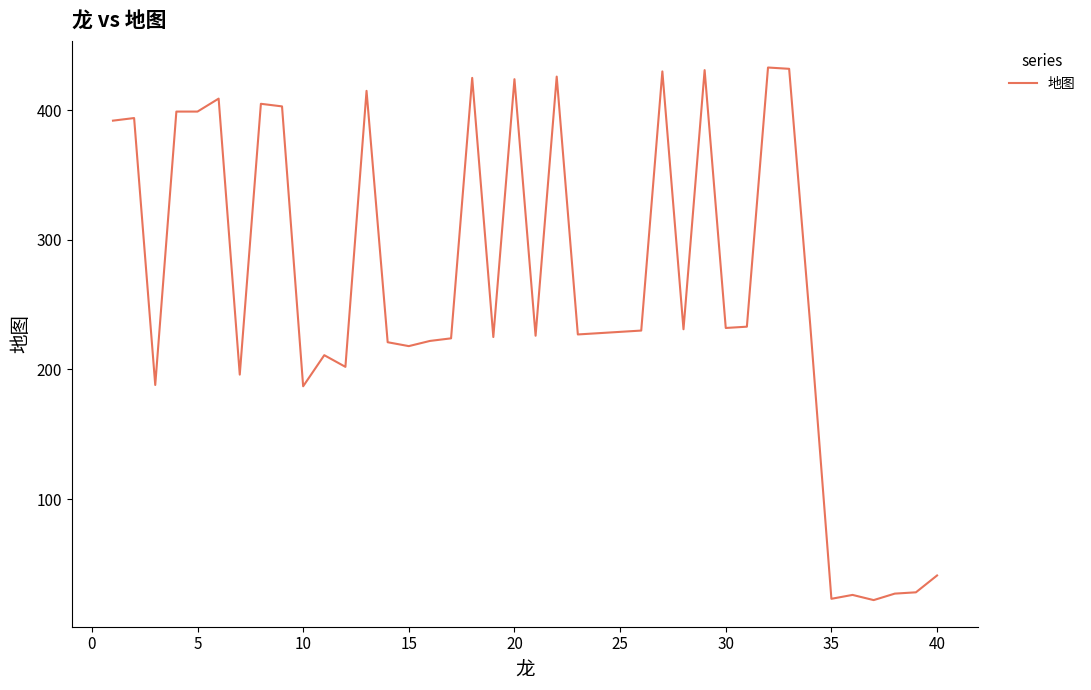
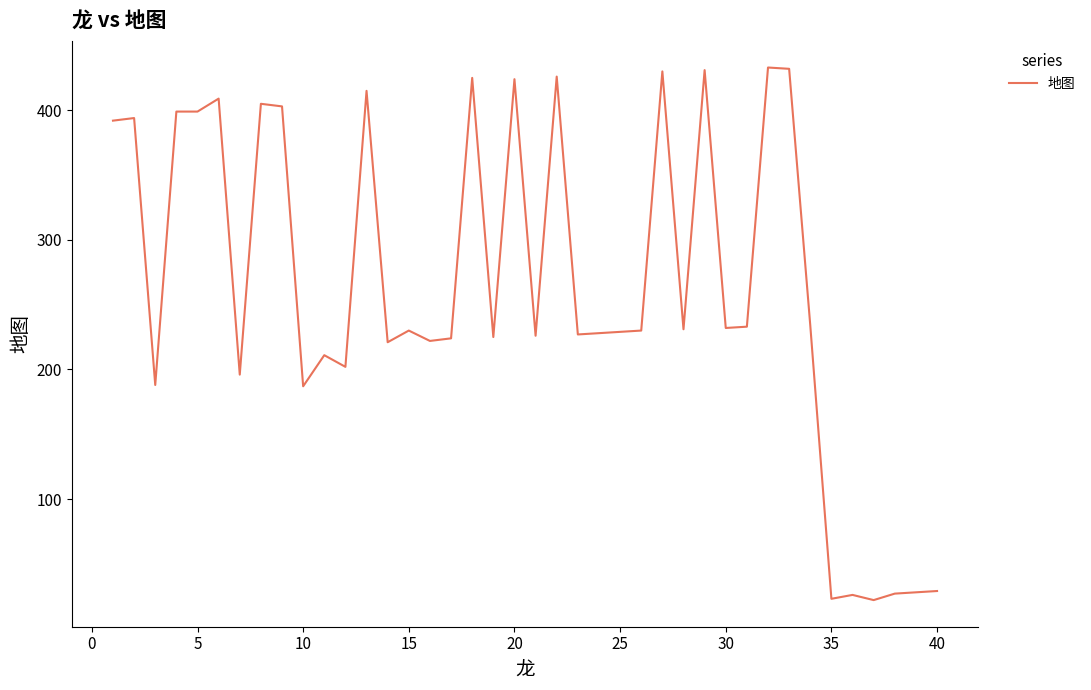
15: 218 -> 230
40: 41 -> 29
